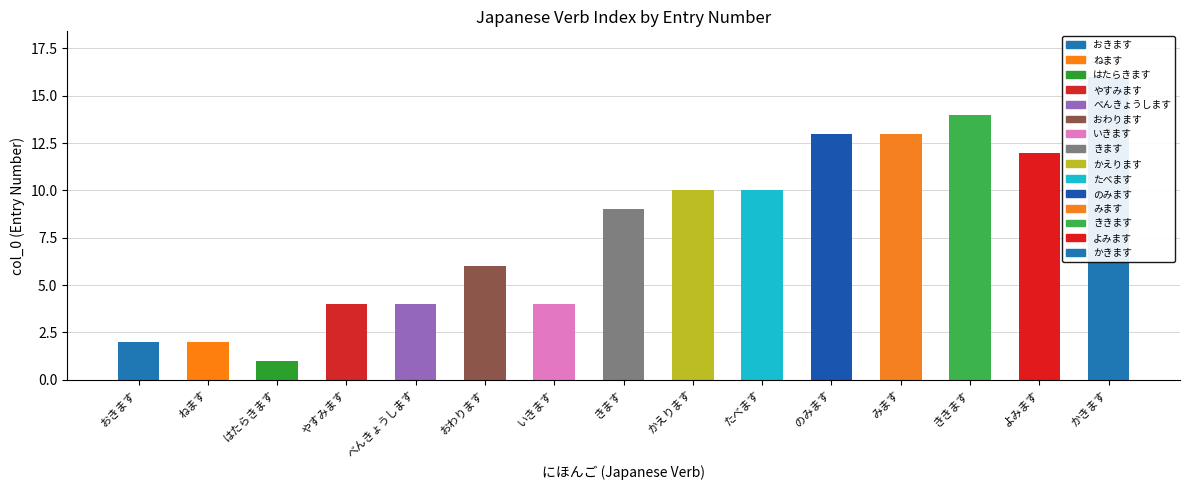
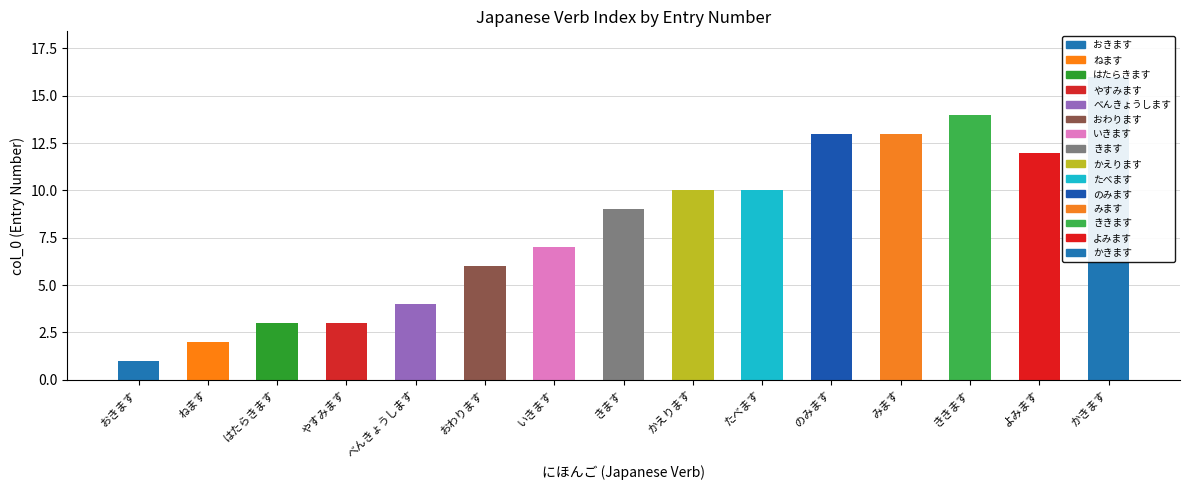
おきます: 2 -> 1
はたらきます: 1 -> 3
やすみます: 4 -> 3
いきます: 4 -> 7
